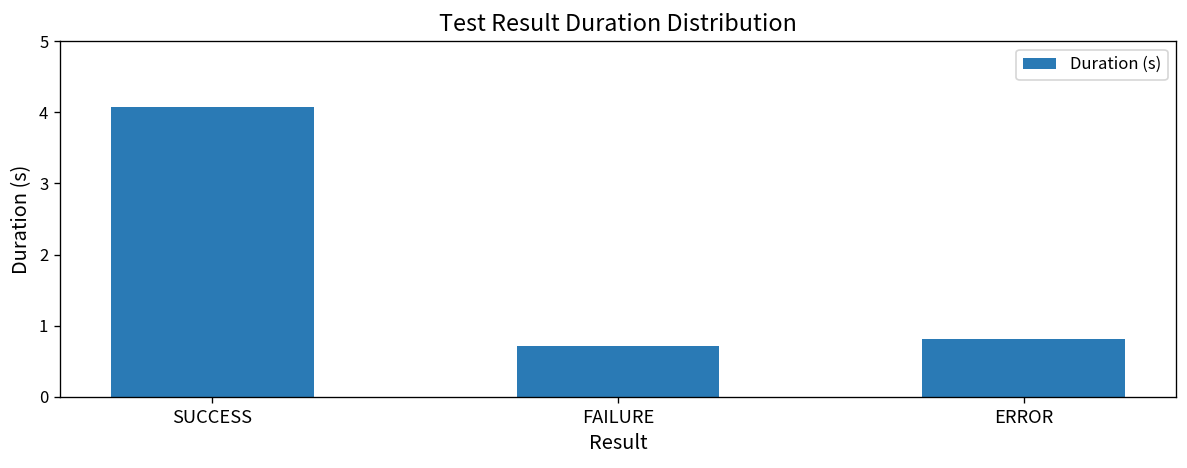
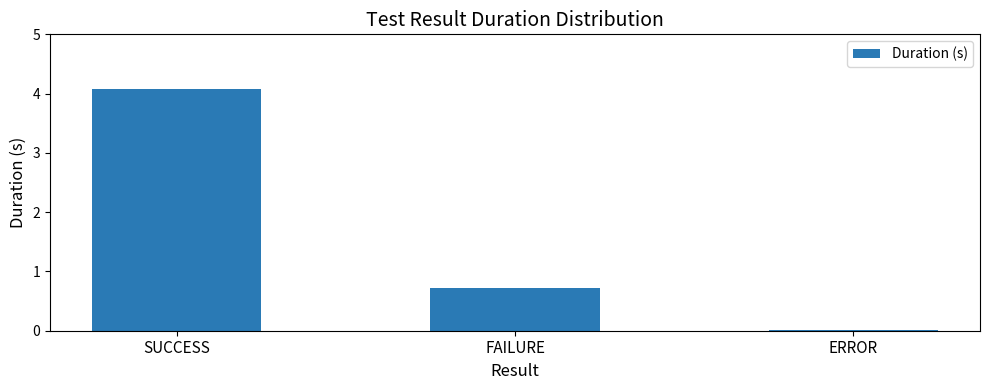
ERROR: 0.8 -> 0.0
